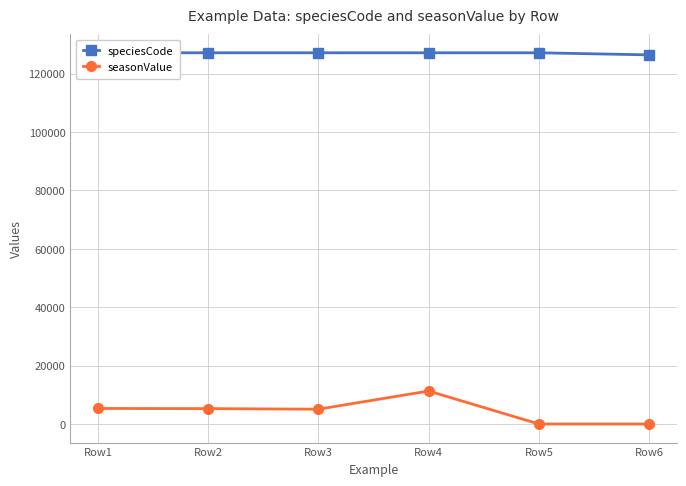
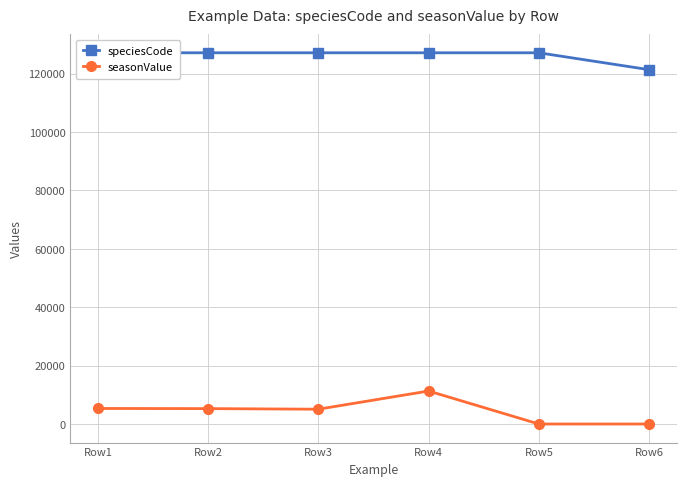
speciesCode, Row6: 126000 -> 121000
